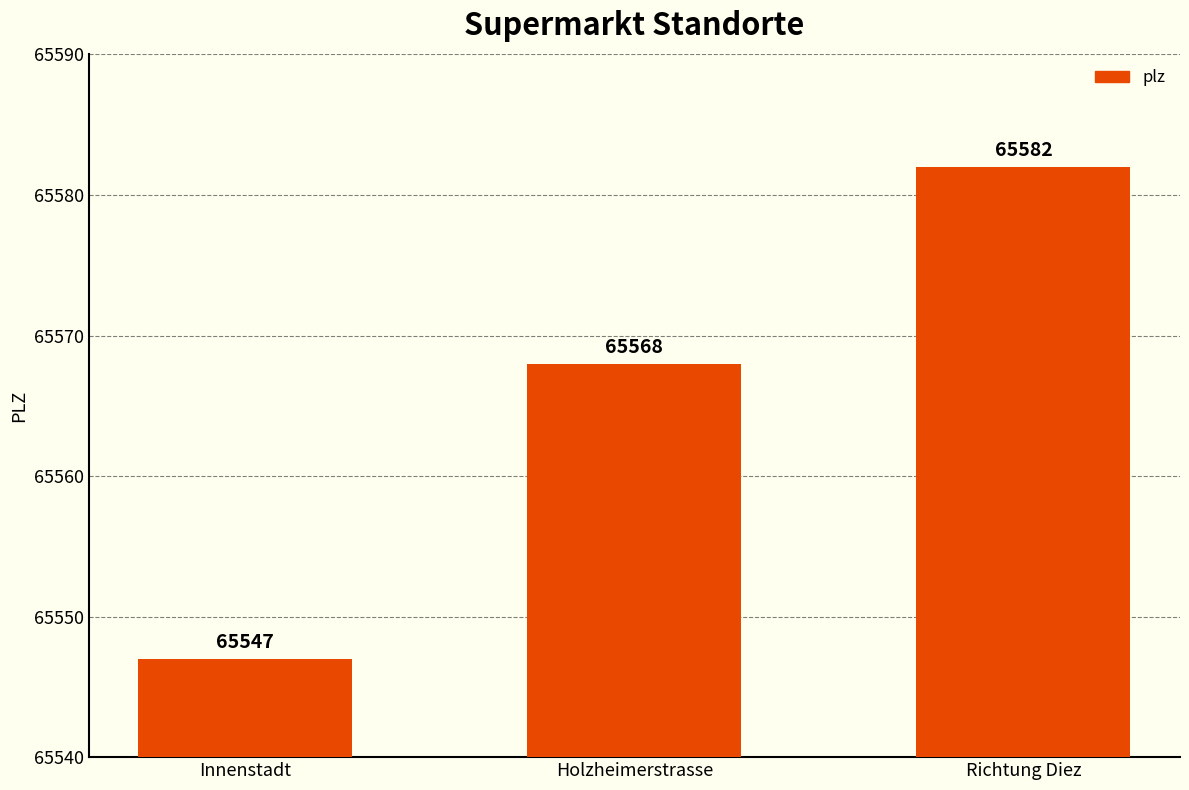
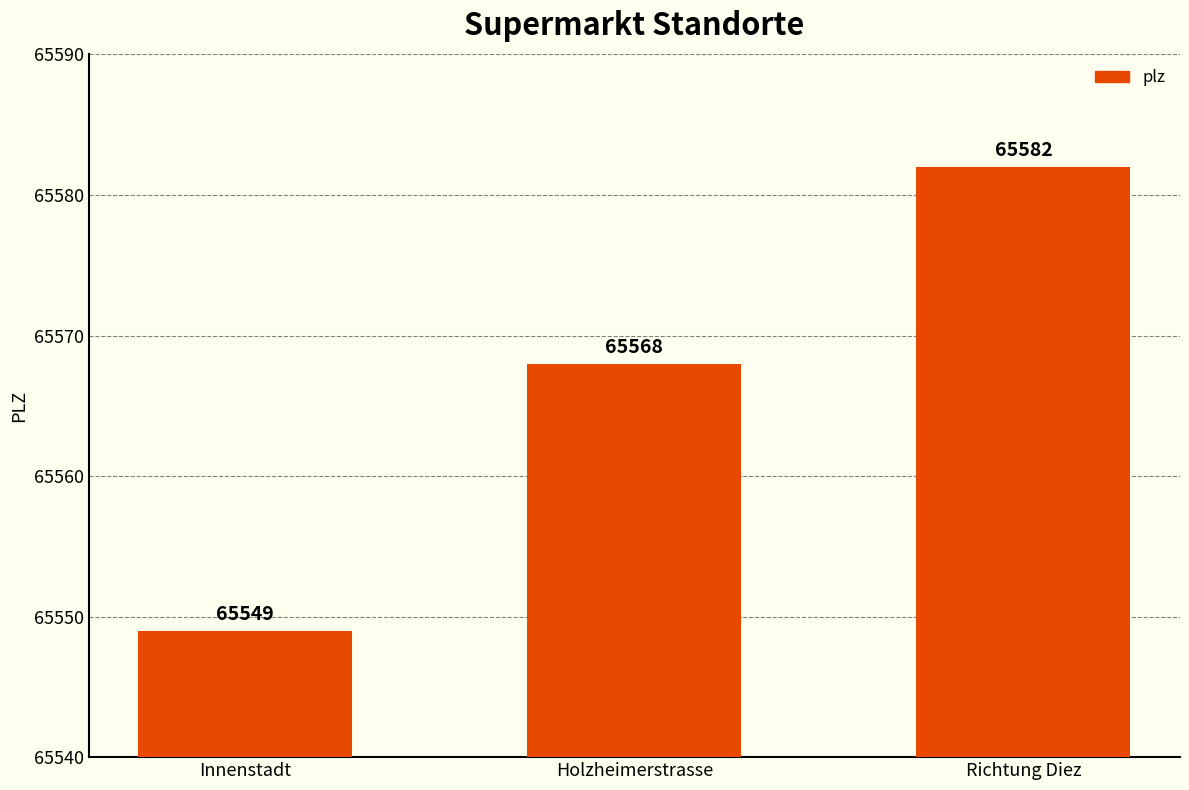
Innenstadt: 65547 -> 65549
